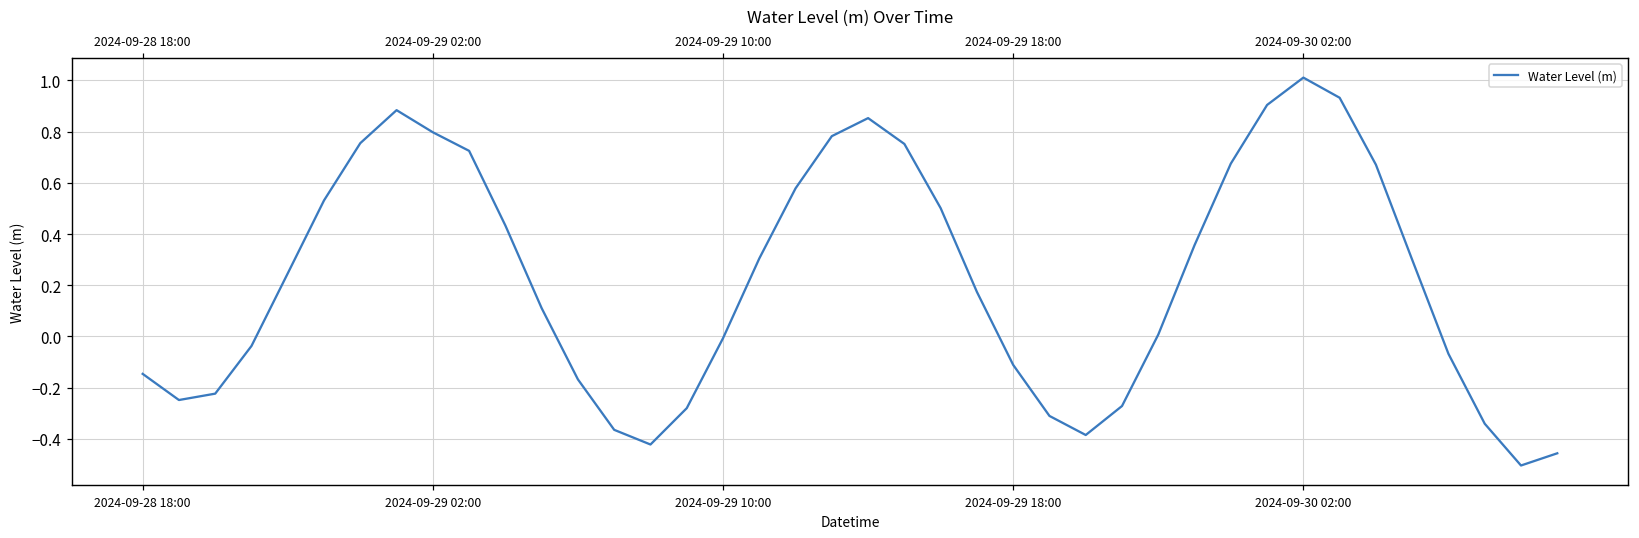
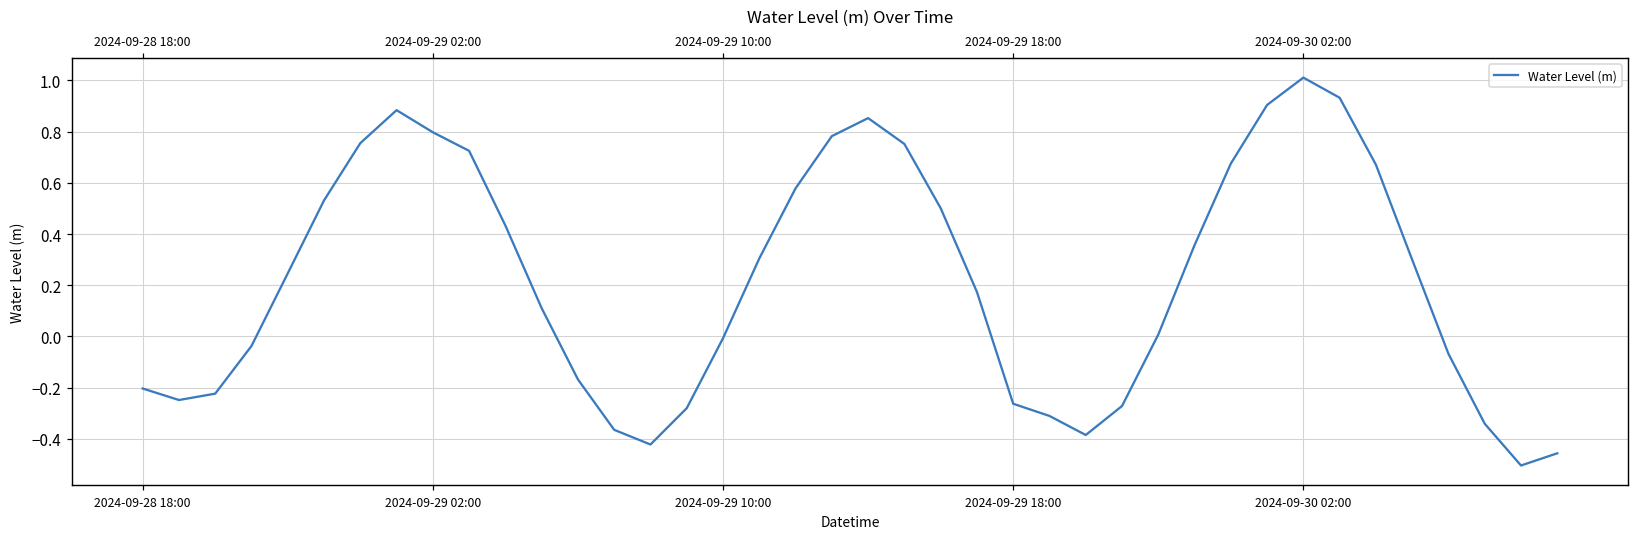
2024-09-28 18:00: -0.15 -> -0.20
2024-09-29 18:00: -0.11 -> -0.26
